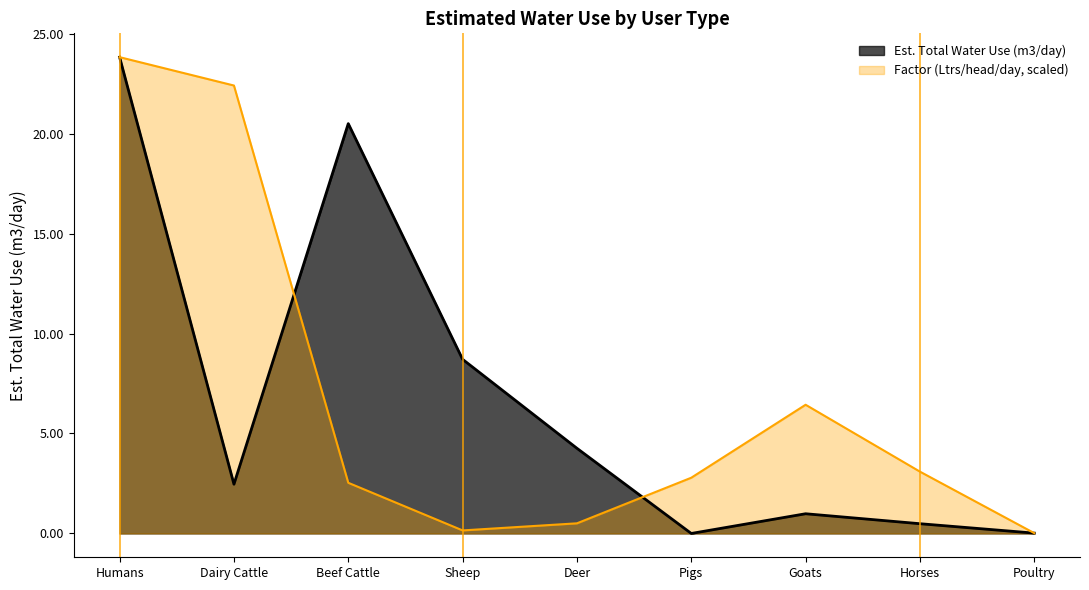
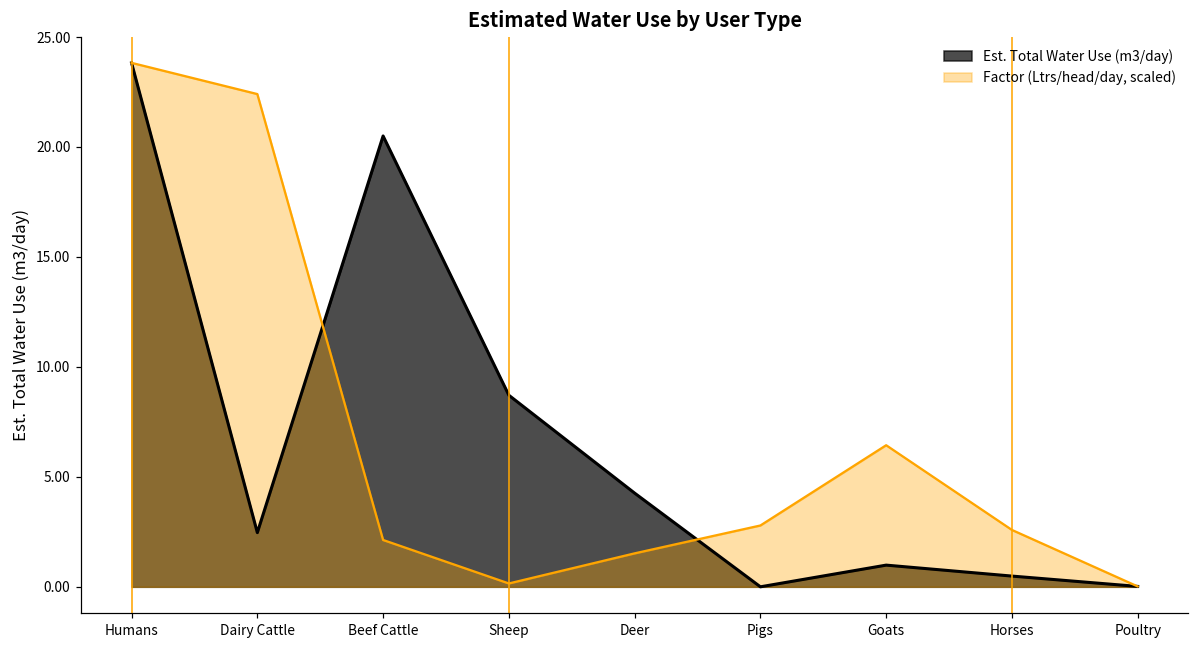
Factor (Ltrs/head/day, scaled), Beef Cattle: 2.5 -> 2.1
Factor (Ltrs/head/day, scaled), Deer: 0.5 -> 1.5
Factor (Ltrs/head/day, scaled), Horses: 3.1 -> 2.6
